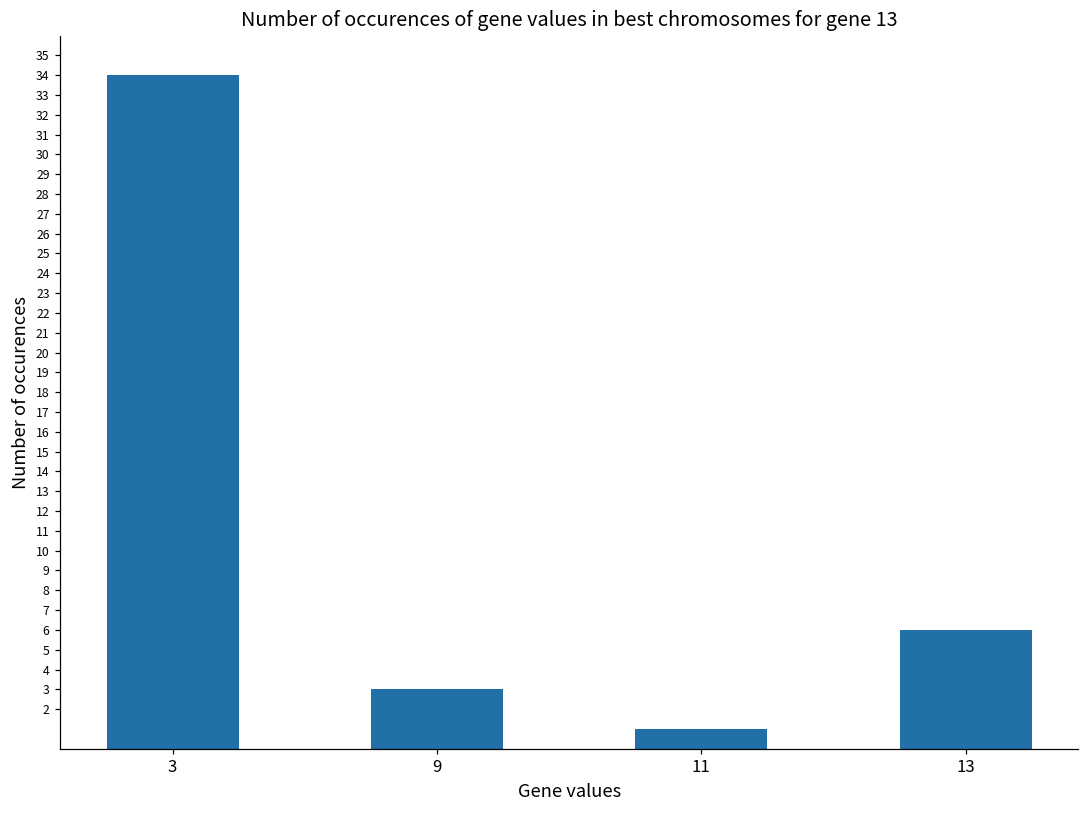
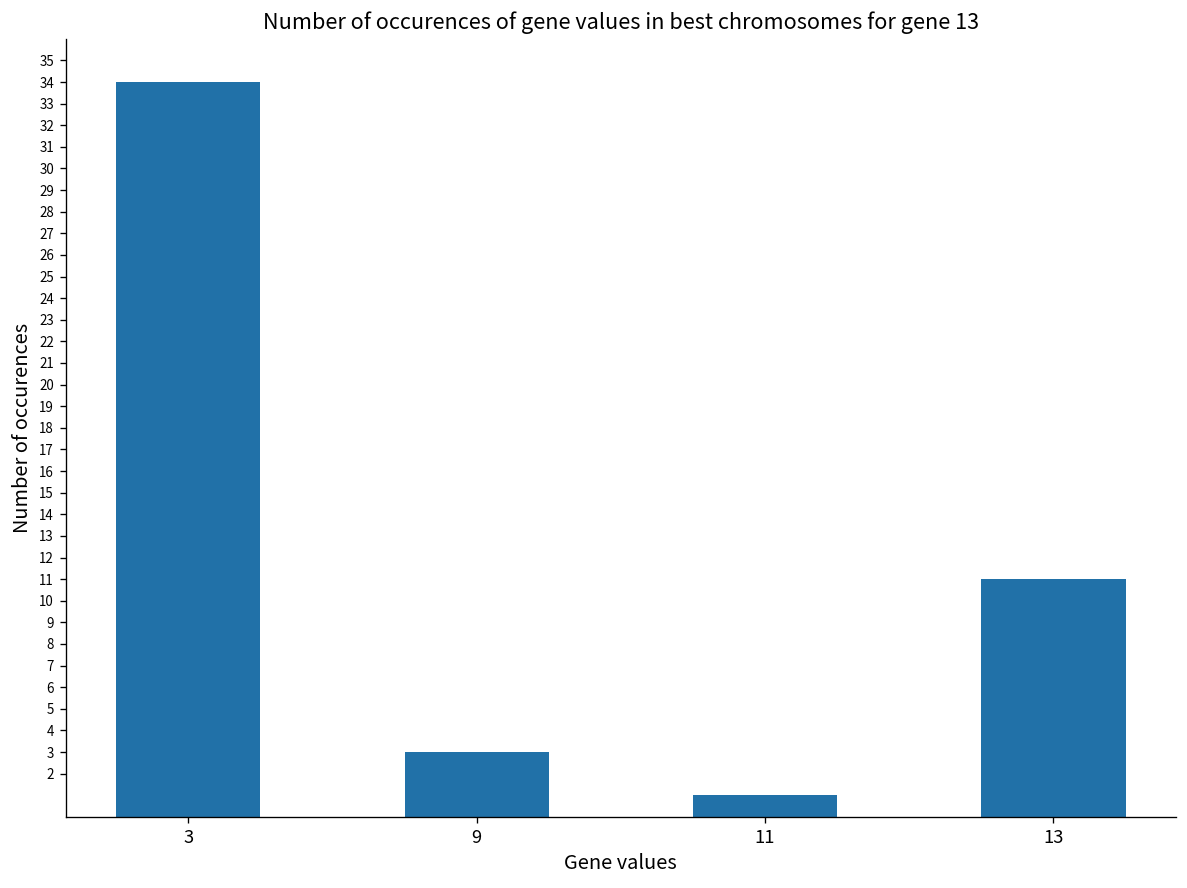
13: 6 -> 11
